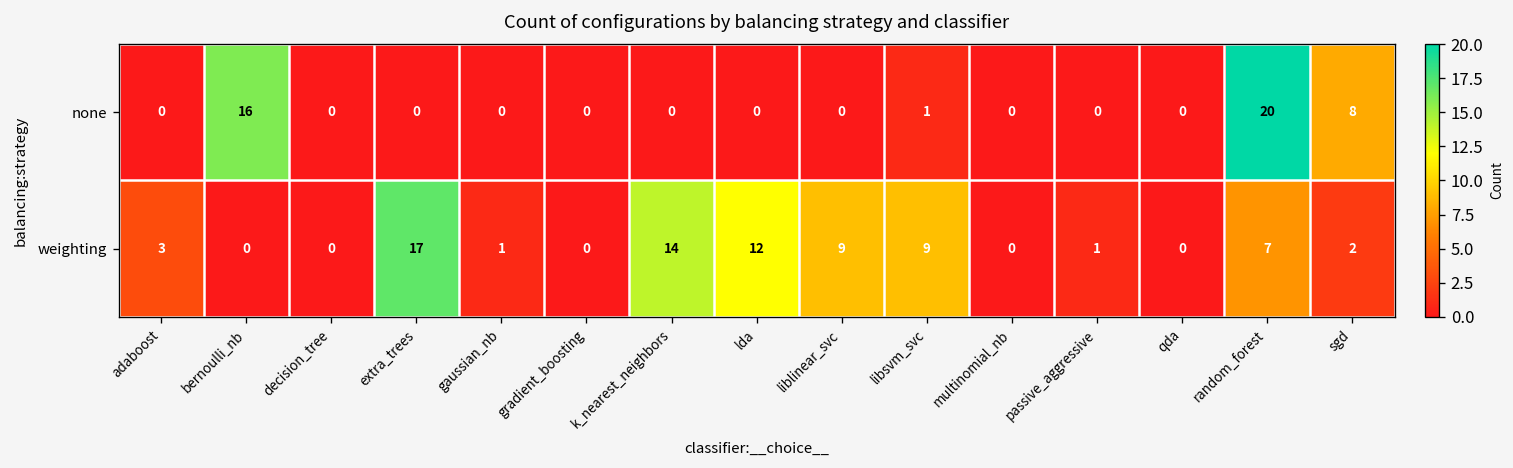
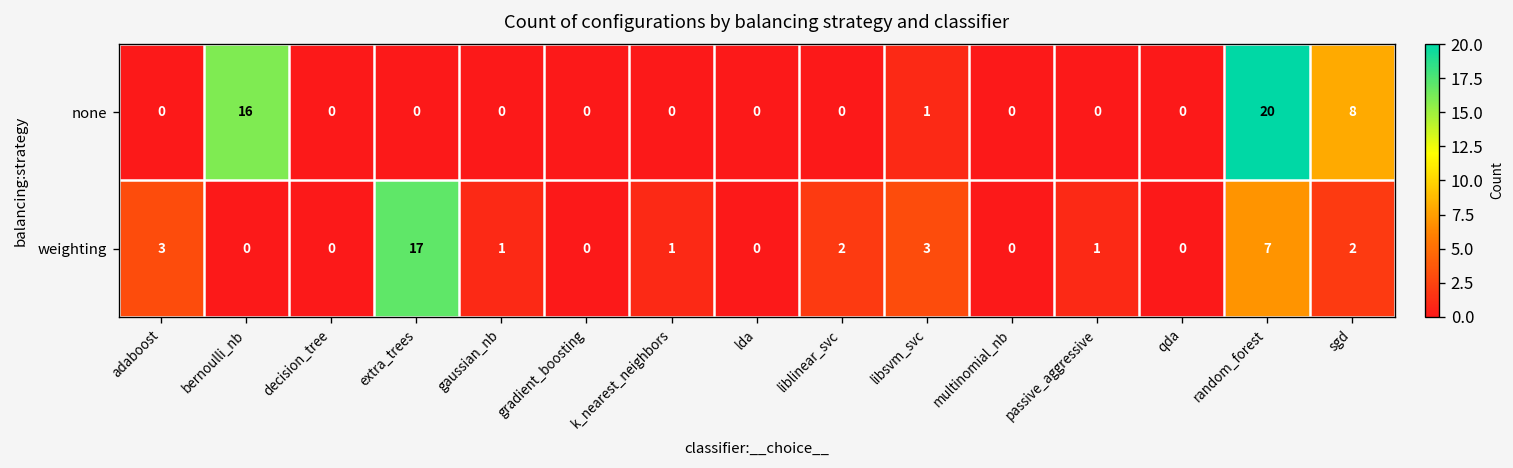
weighting, k_nearest_neighbors: 14 -> 1
weighting, lda: 12 -> 0
weighting, liblinear_svc: 9 -> 2
weighting, libsvm_svc: 9 -> 3
